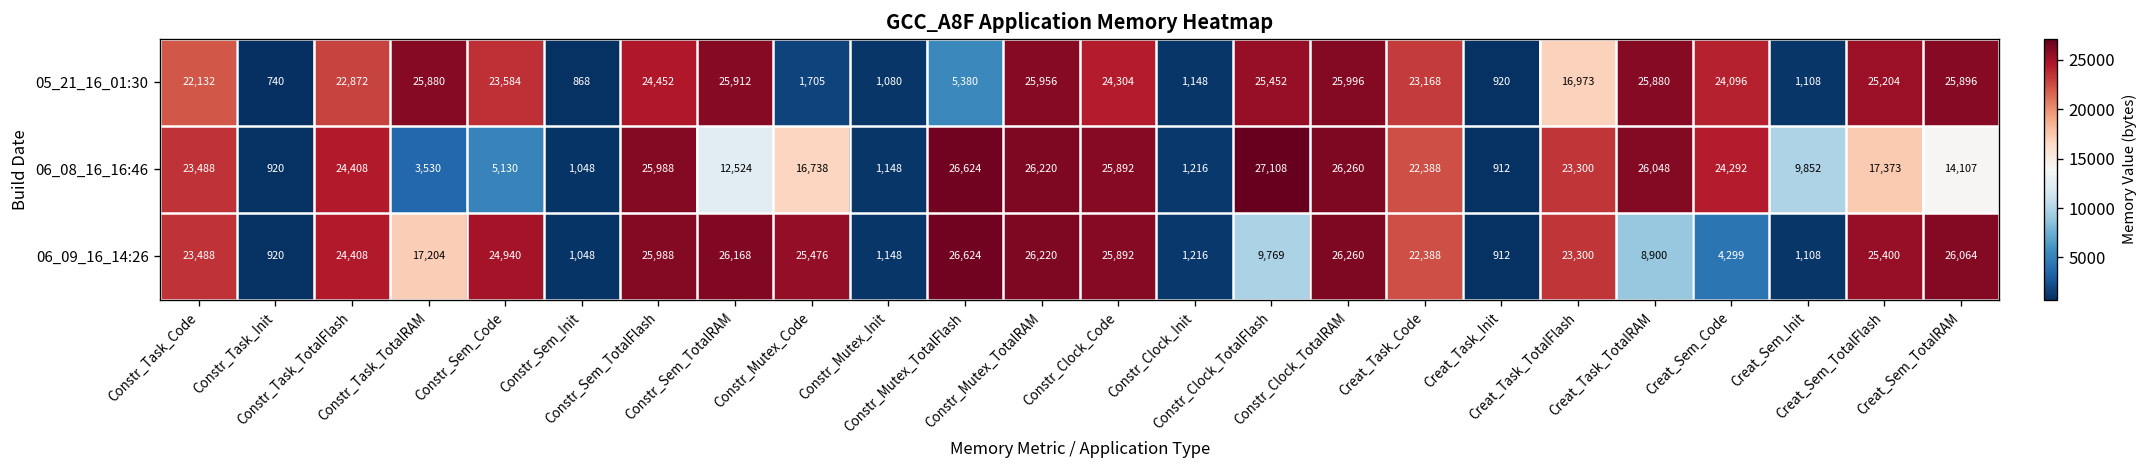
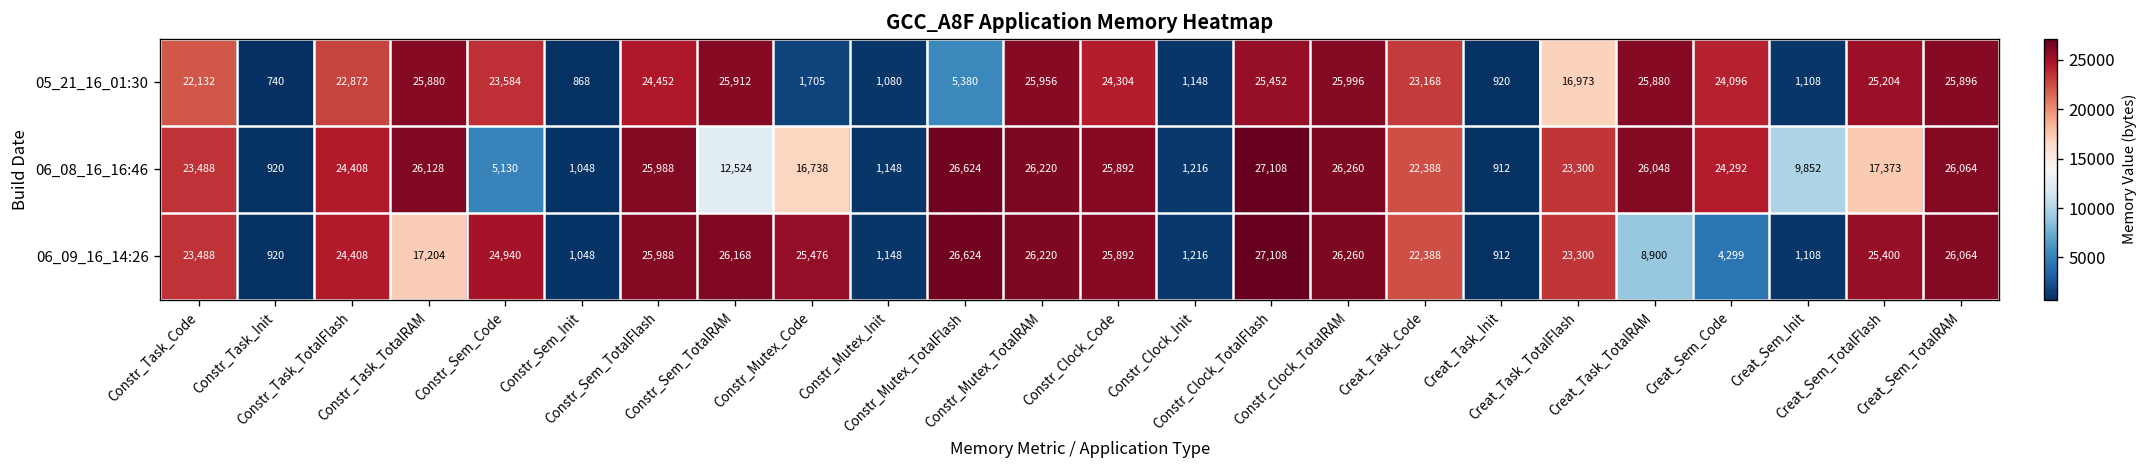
06_08_16_16:46, Constr_Task_TotalRAM: 3,530 -> 26,128
06_08_16_16:46, Creat_Sem_TotalRAM: 14,107 -> 26,064
06_09_16_14:26, Constr_Clock_TotalFlash: 9,769 -> 27,108
